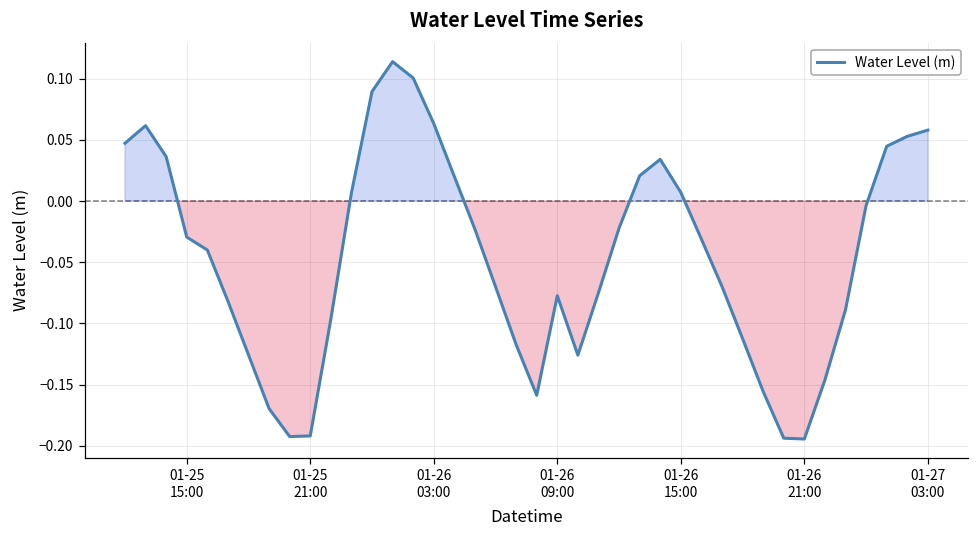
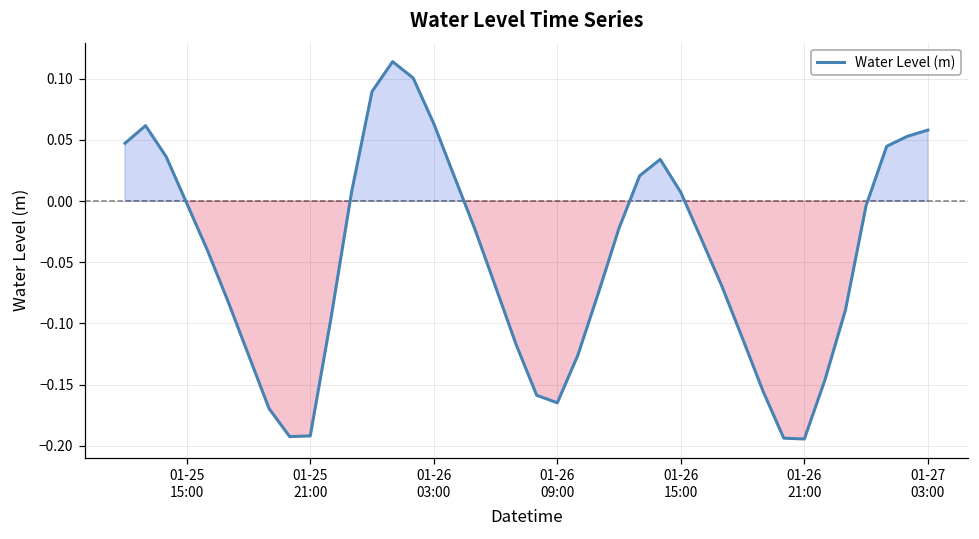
01-25 15:00: -0.029 -> -0.002
01-26 09:00: -0.077 -> -0.165
